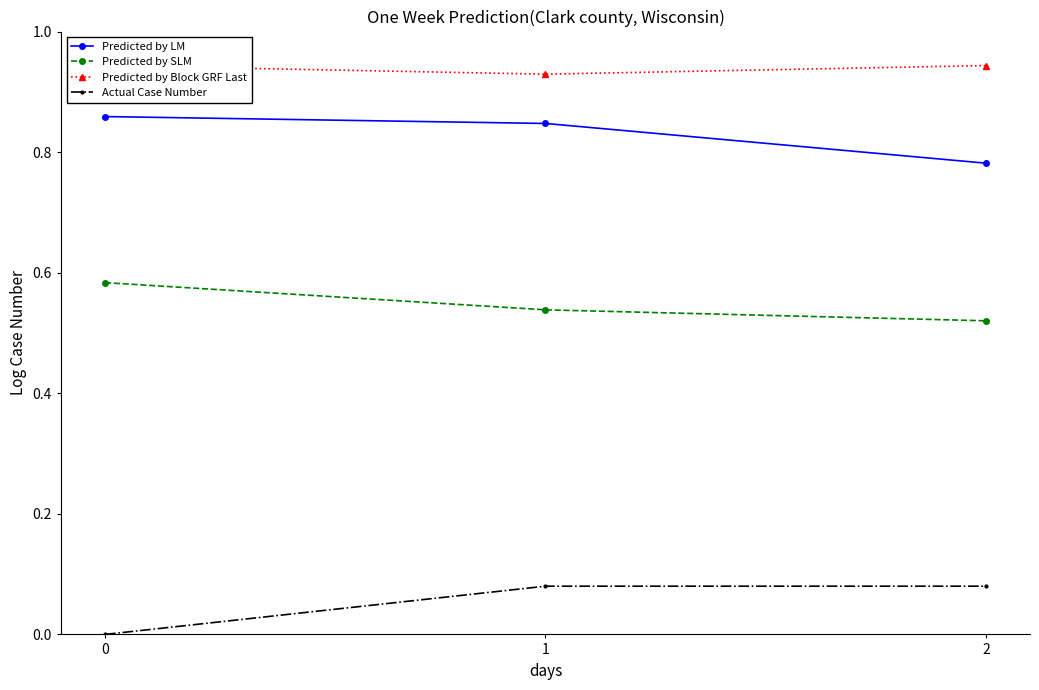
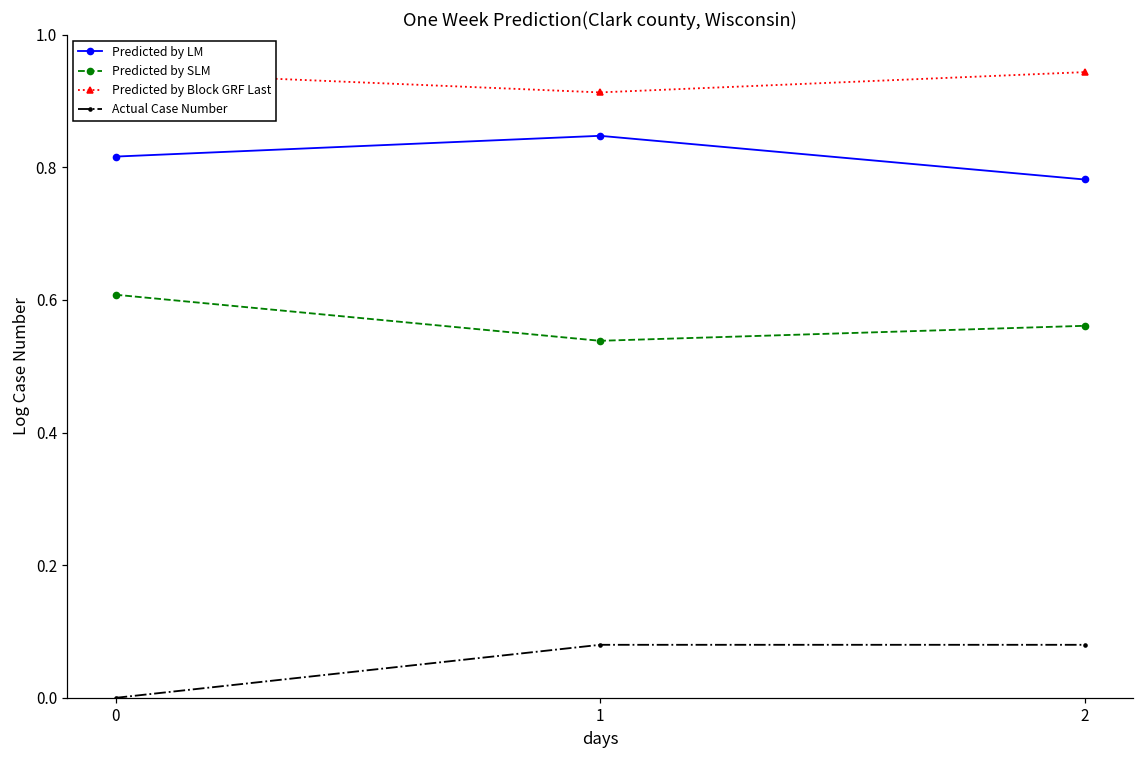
Predicted by LM, 0: 0.86 -> 0.82
Predicted by SLM, 0: 0.58 -> 0.61
Predicted by Block GRF Last, 1: 0.93 -> 0.91
Predicted by SLM, 2: 0.52 -> 0.56
